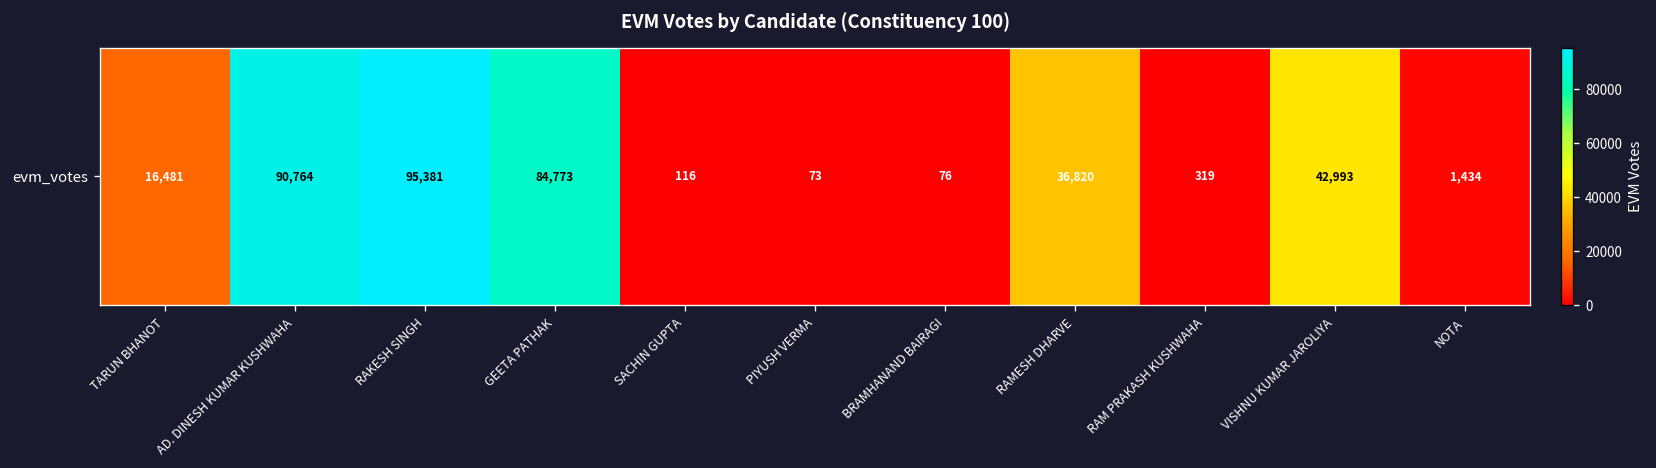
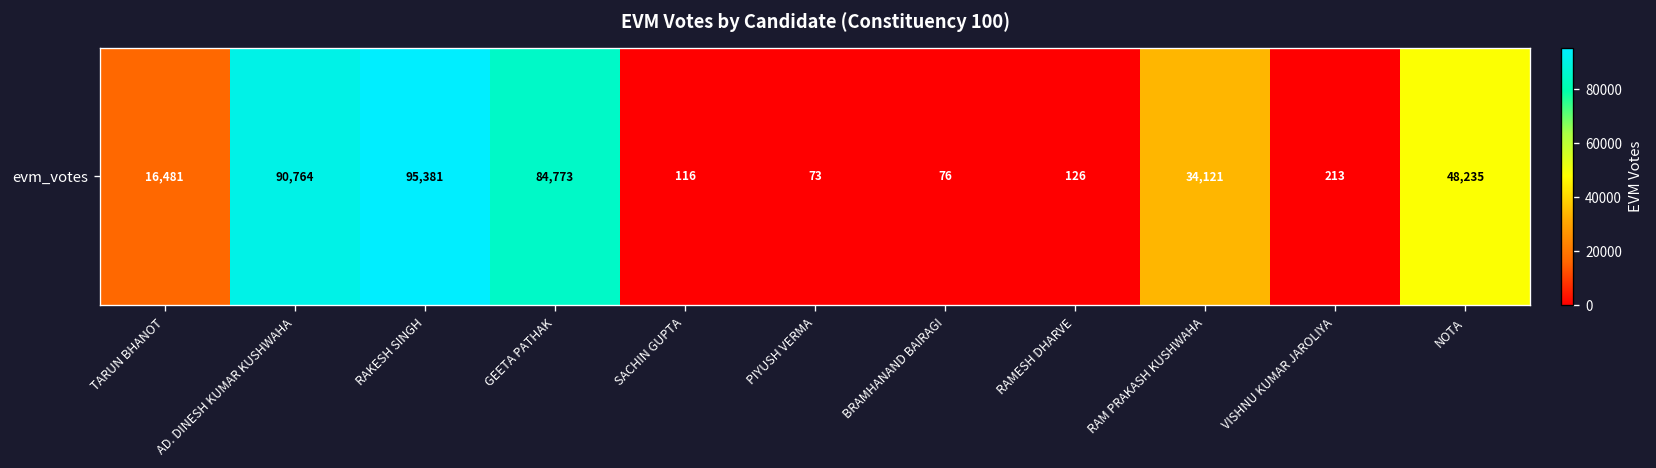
evm_votes, RAMESH DHARVE: 36,820 -> 126
evm_votes, RAM PRAKASH KUSHWAHA: 319 -> 34,121
evm_votes, VISHNU KUMAR JAROLIYA: 42,993 -> 213
evm_votes, NOTA: 1,434 -> 48,235
